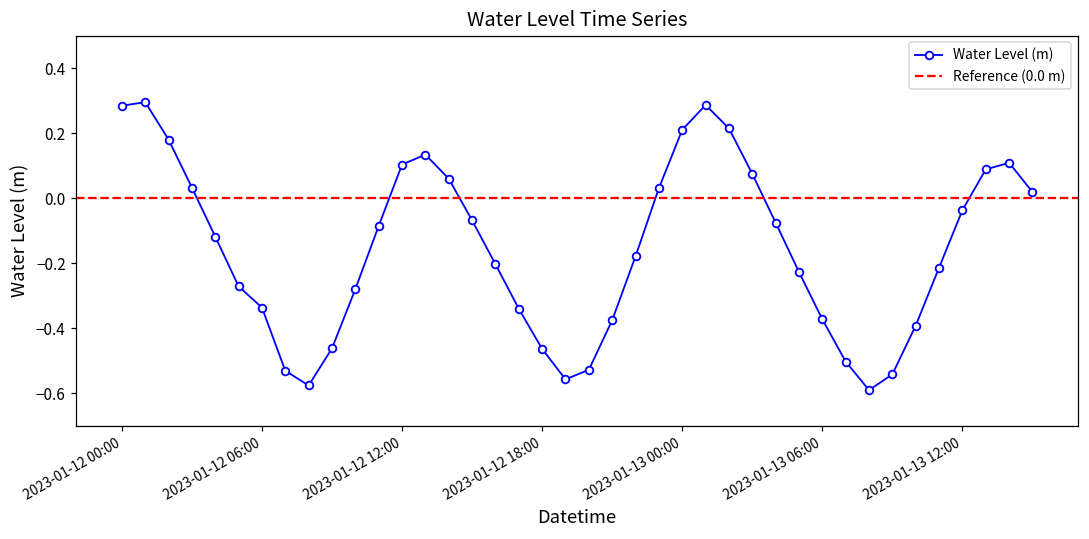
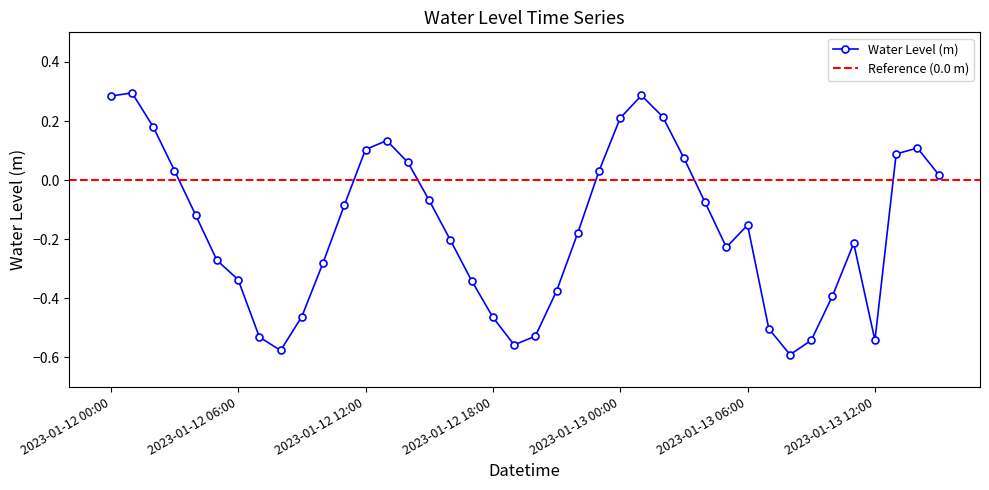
2023-01-13 06:00: -0.37 -> -0.15
2023-01-13 12:00: -0.04 -> -0.54
